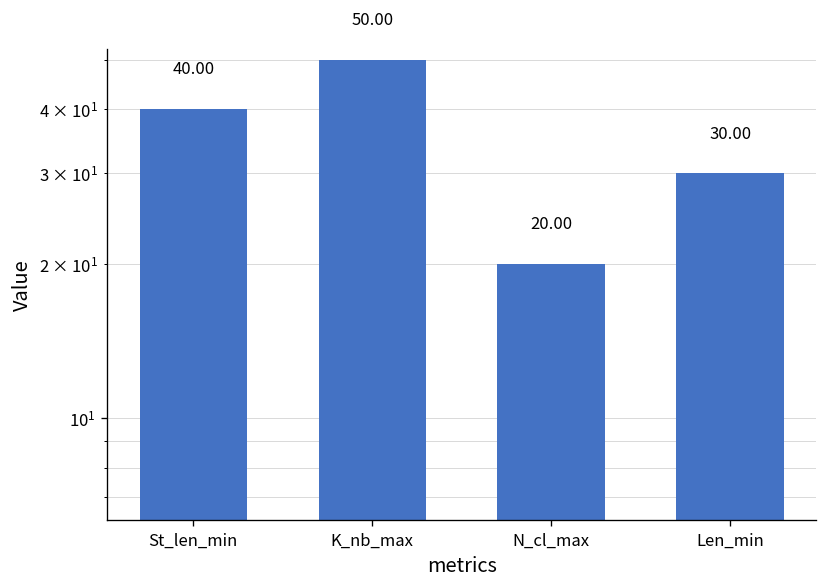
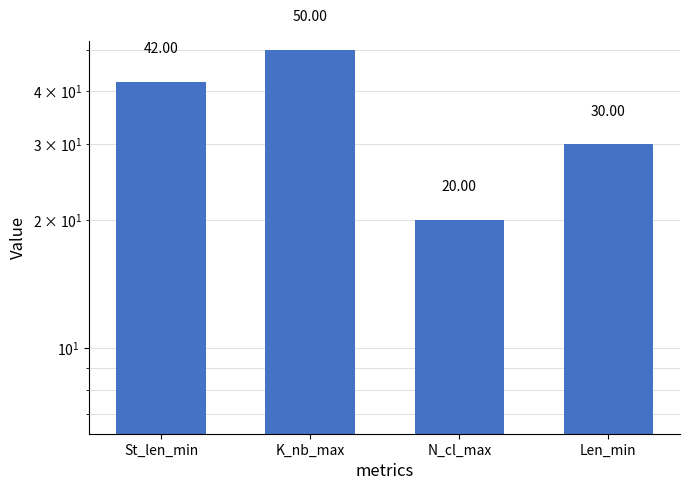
St_len_min: 40.00 -> 42.00
